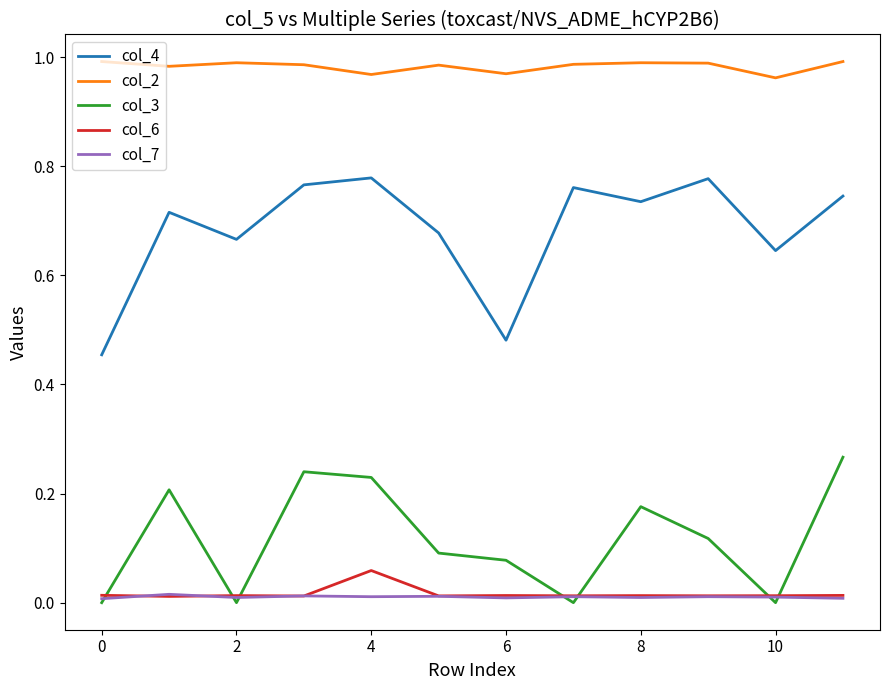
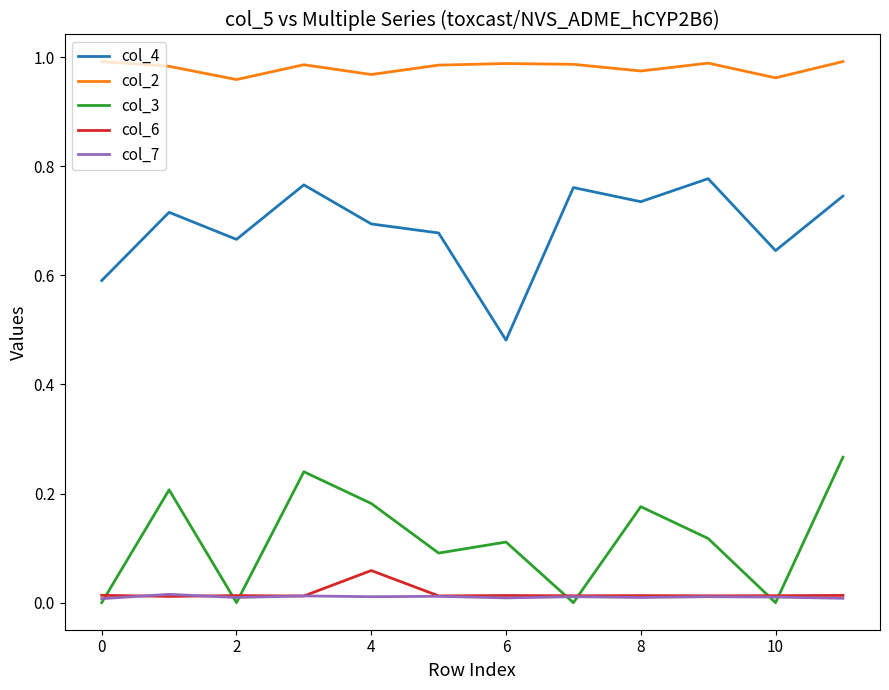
col_4, 0: 0.45 -> 0.59
col_2, 2: 0.99 -> 0.96
col_4, 4: 0.78 -> 0.69
col_3, 4: 0.23 -> 0.18
col_2, 6: 0.97 -> 0.99
col_3, 6: 0.08 -> 0.11
col_2, 8: 0.99 -> 0.97
